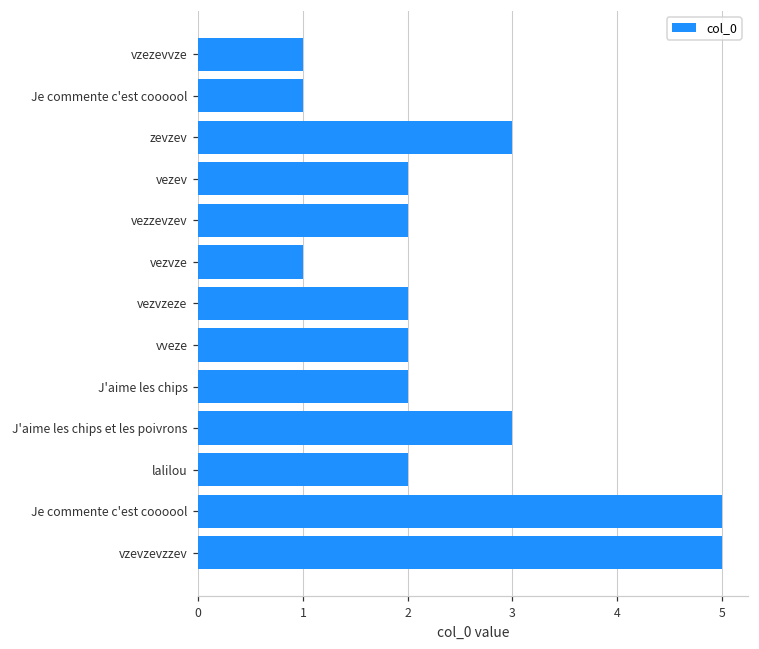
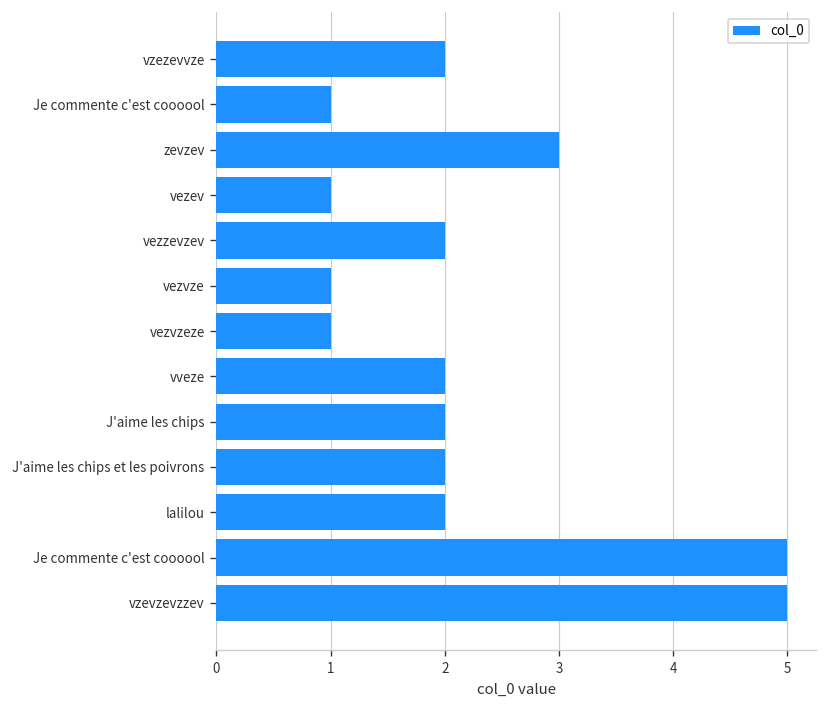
vzezevvze: 1 -> 2
vezev: 2 -> 1
vezvzeze: 2 -> 1
J'aime les chips et les poivrons: 3 -> 2
